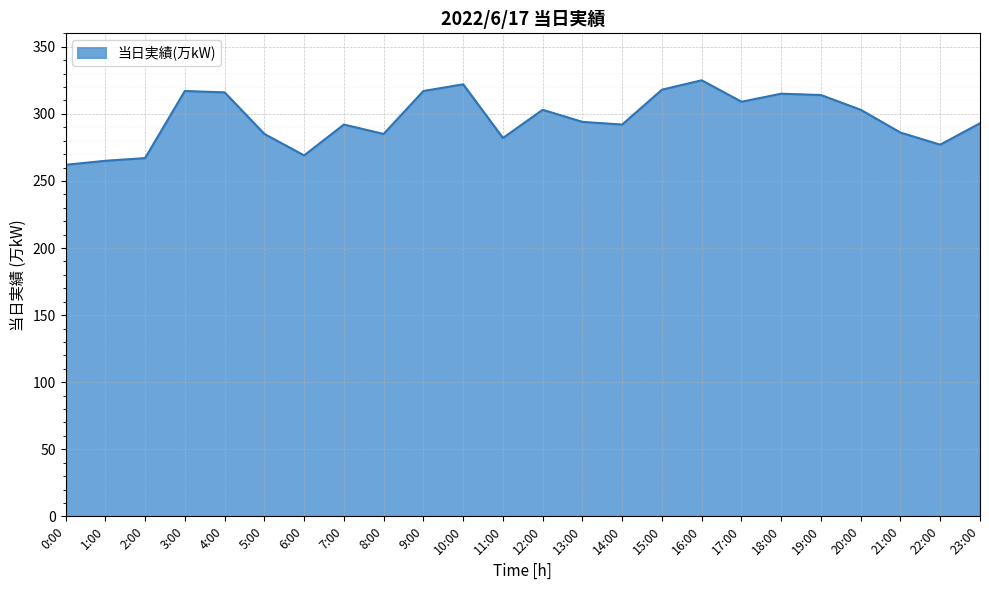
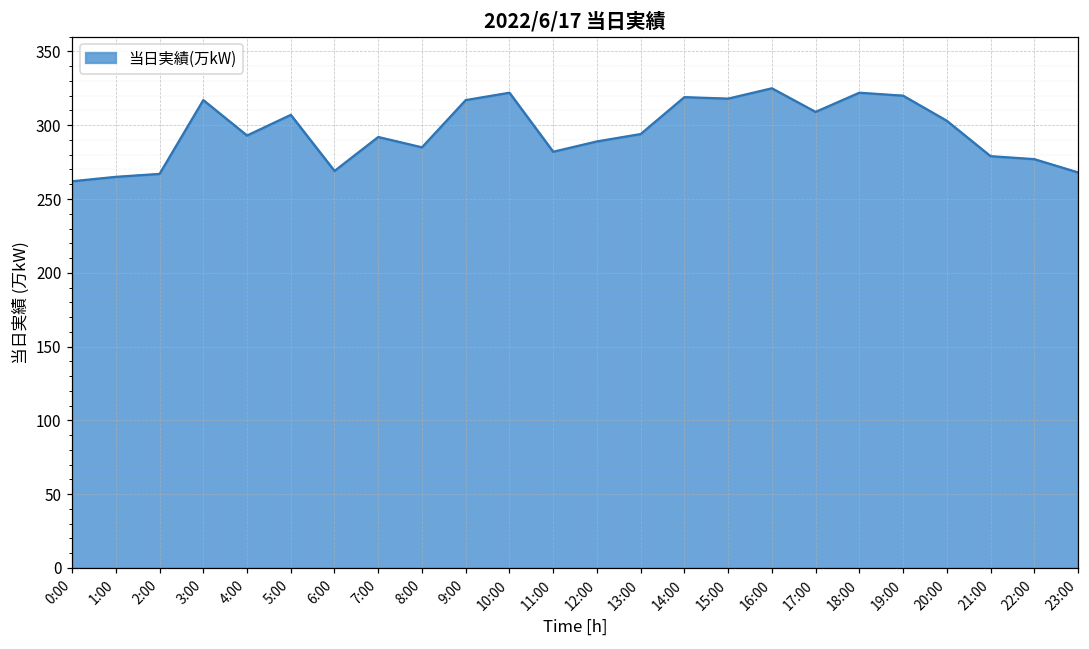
4:00: 316 -> 293
5:00: 285 -> 307
12:00: 303 -> 289
14:00: 292 -> 319
18:00: 315 -> 322
19:00: 314 -> 320
21:00: 286 -> 279
23:00: 293 -> 268
